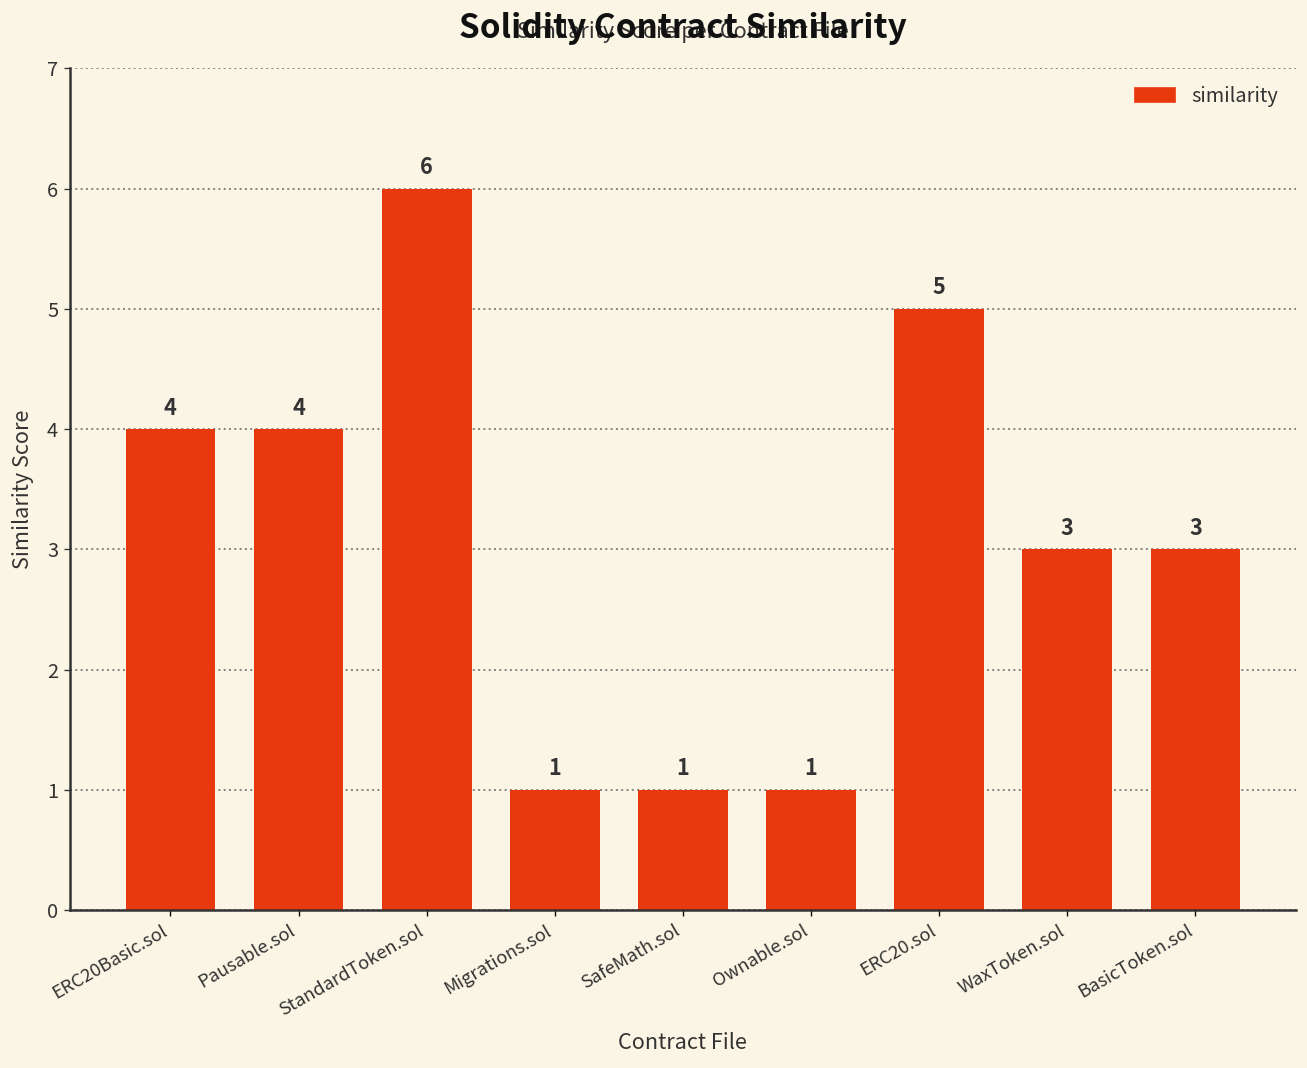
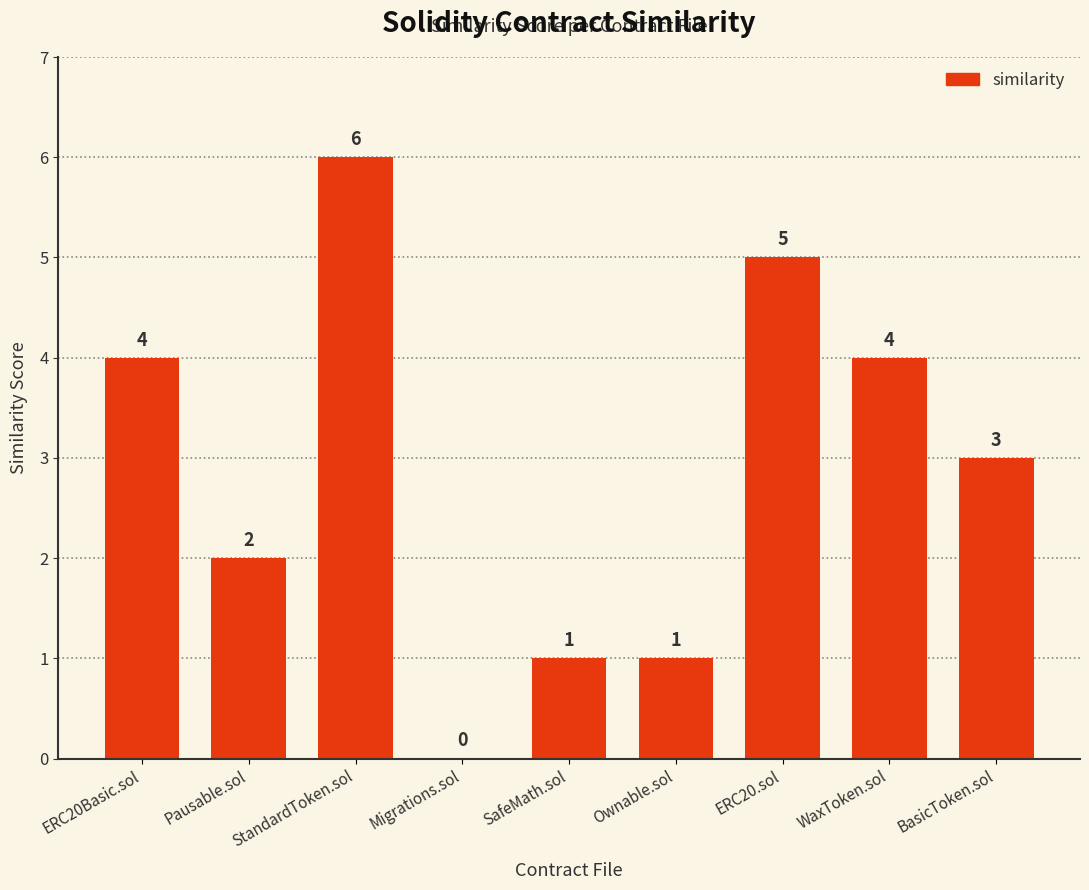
Pausable.sol: 4 -> 2
Migrations.sol: 1 -> 0
WaxToken.sol: 3 -> 4
